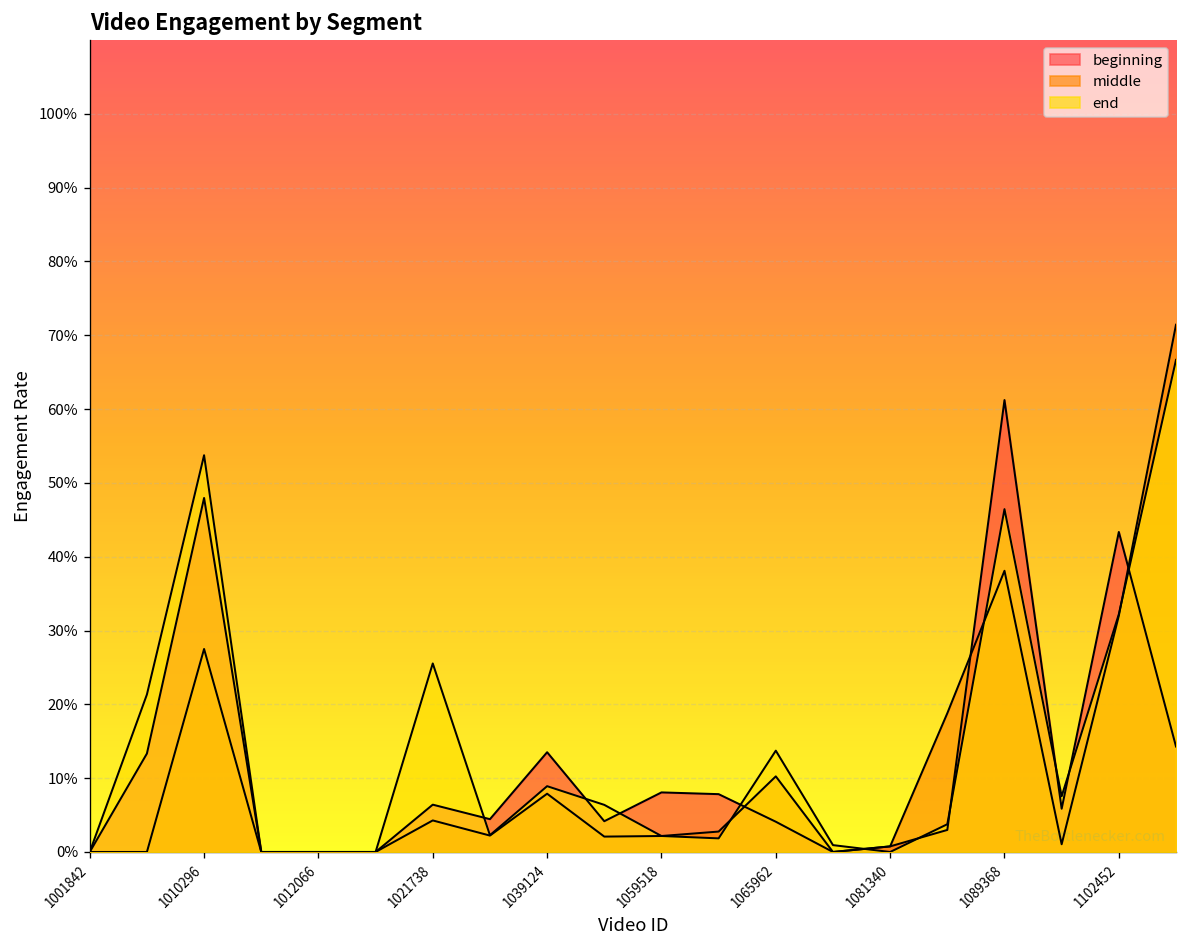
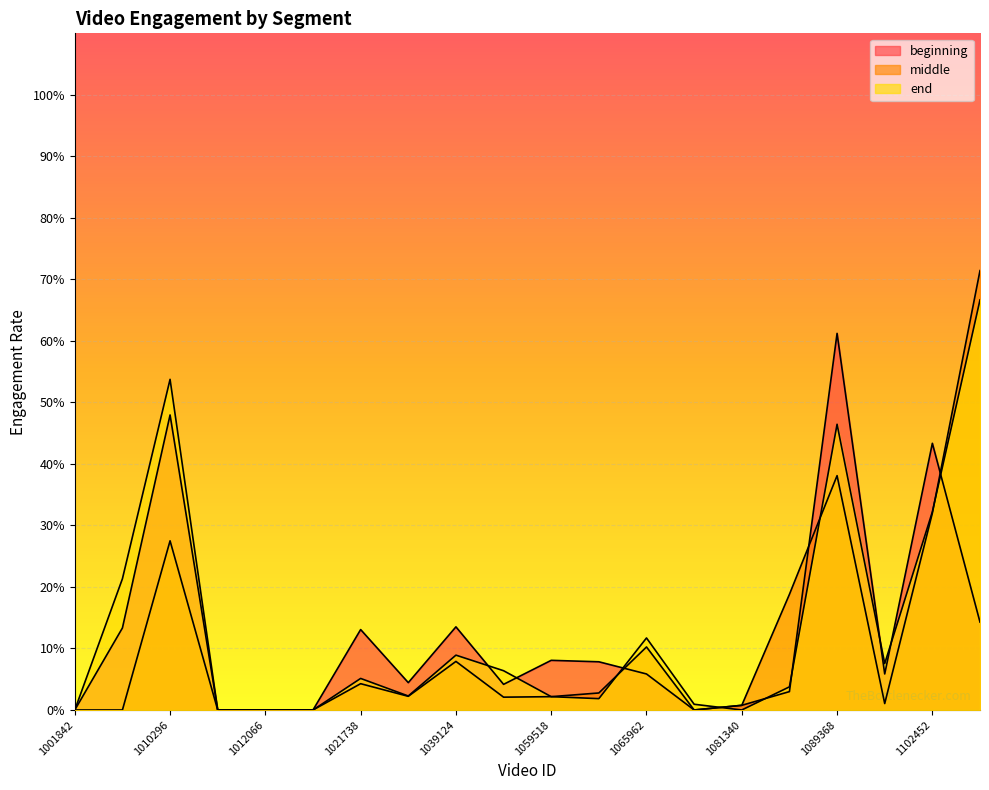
beginning, 1021738: 6% -> 13%
end, 1021738: 26% -> 5%
beginning, 1065962: 4% -> 6%
end, 1065962: 14% -> 12%
